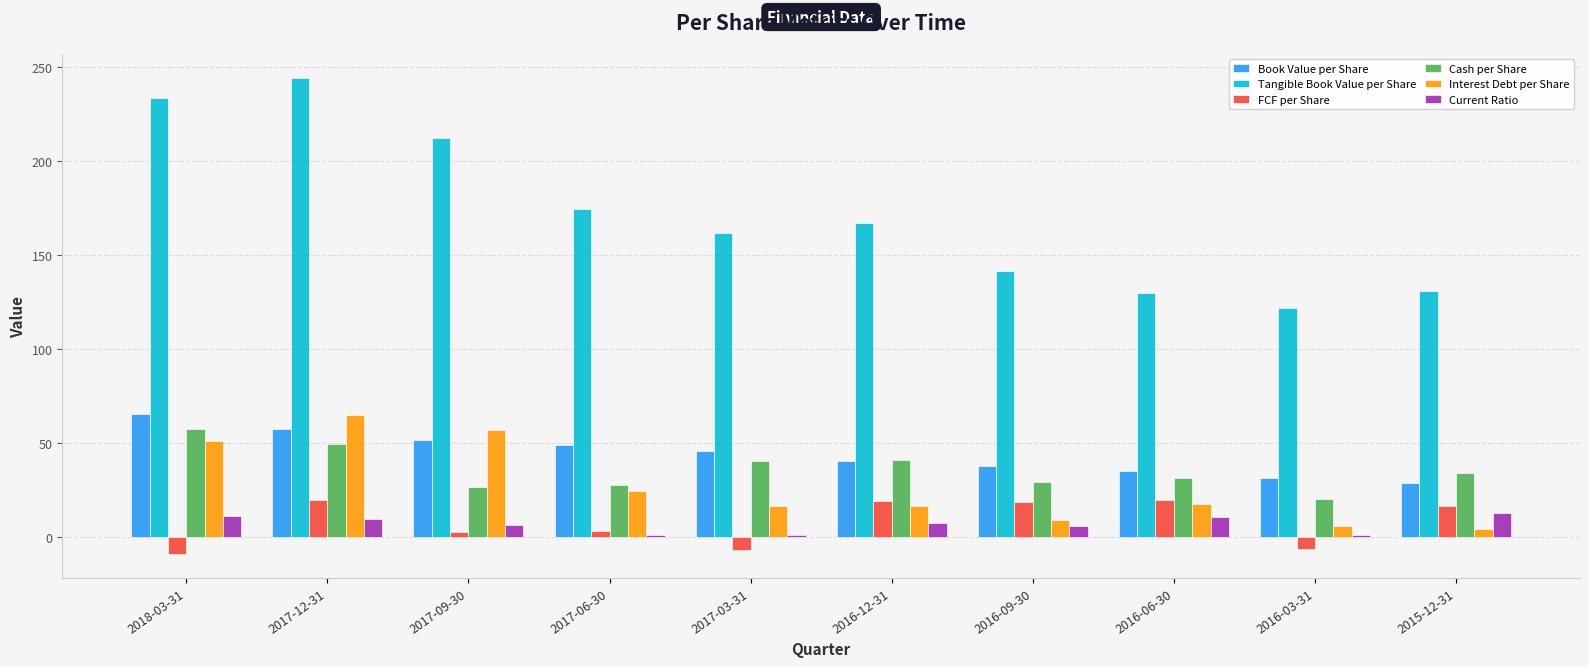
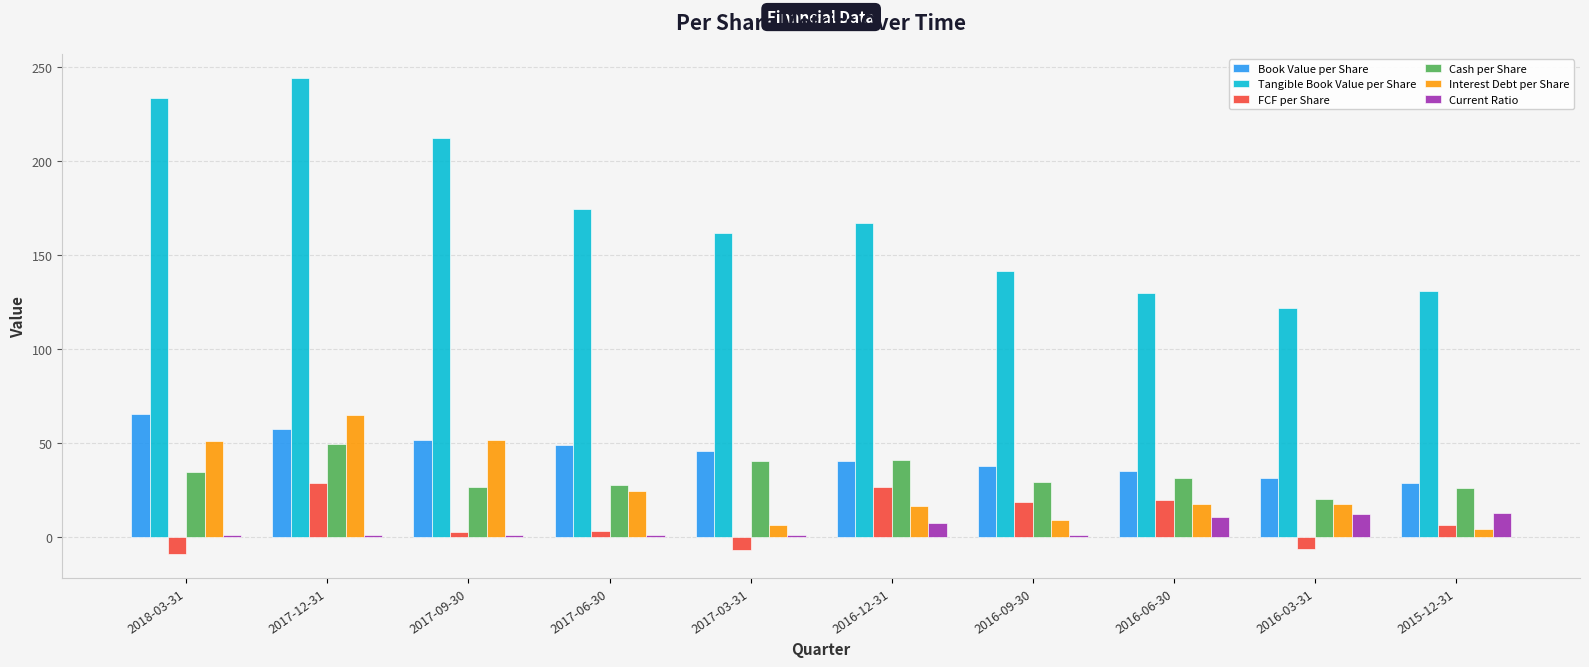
Cash per Share, 2018-03-31: 57 -> 34
Current Ratio, 2018-03-31: 11 -> 1
FCF per Share, 2017-12-31: 19 -> 29
Current Ratio, 2017-12-31: 10 -> 1
Interest Debt per Share, 2017-09-30: 57 -> 51
Current Ratio, 2017-09-30: 6 -> 1
Interest Debt per Share, 2017-03-31: 16 -> 6
FCF per Share, 2016-12-31: 19 -> 27
Current Ratio, 2016-09-30: 6 -> 1
Interest Debt per Share, 2016-03-31: 6 -> 17
Current Ratio, 2016-03-31: 1 -> 12
FCF per Share, 2015-12-31: 16 -> 6
Cash per Share, 2015-12-31: 34 -> 26
